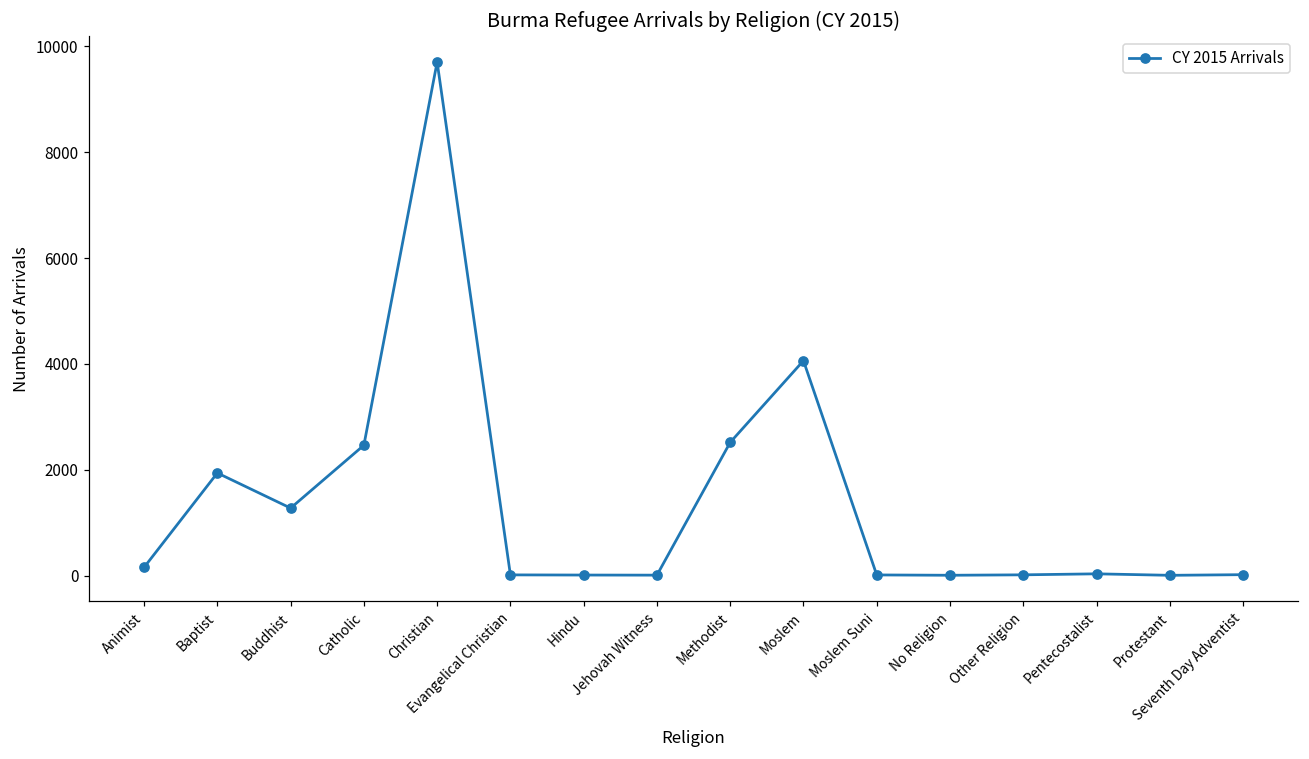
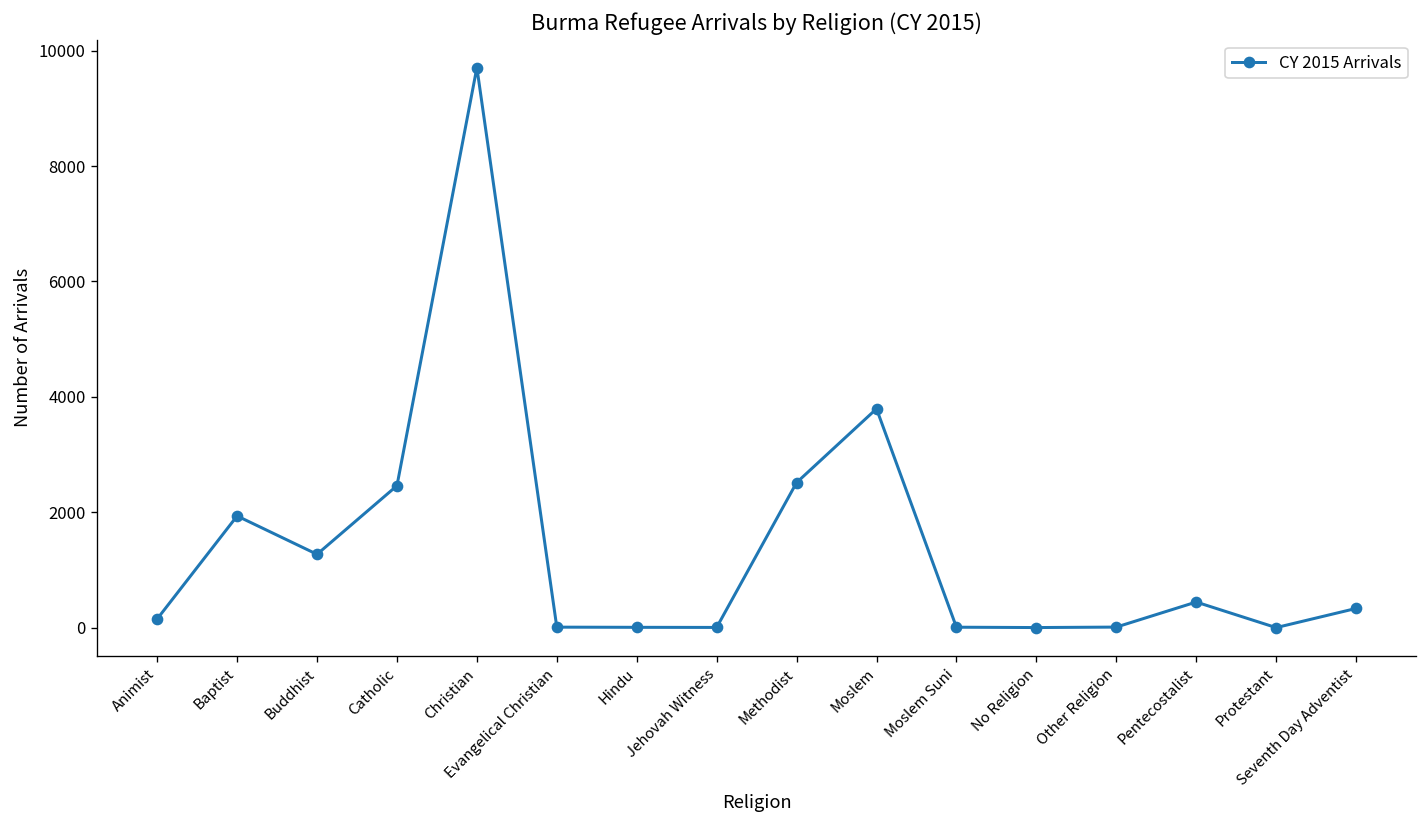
Moslem: 4100 -> 3800
Pentecostalist: 0 -> 400
Seventh Day Adventist: 0 -> 300
